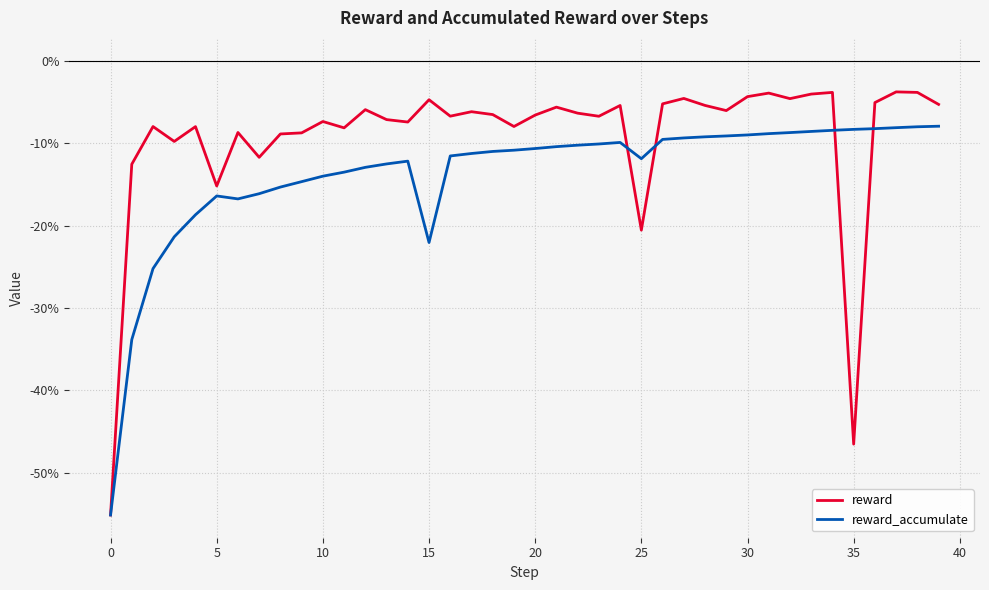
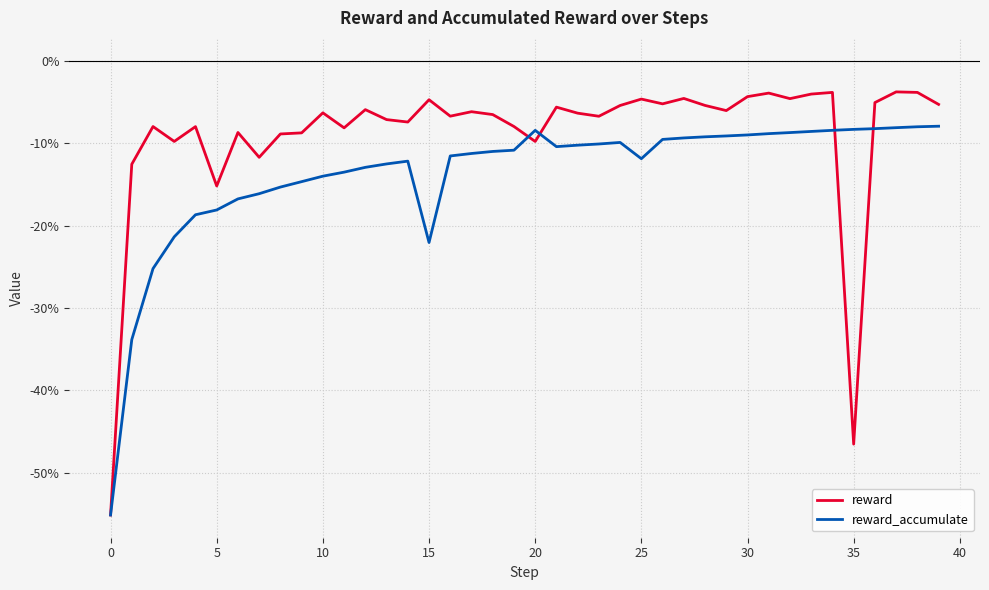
reward_accumulate, 5: -16% -> -18%
reward, 10: -7% -> -6%
reward, 20: -7% -> -10%
reward_accumulate, 20: -11% -> -8%
reward, 25: -21% -> -5%
